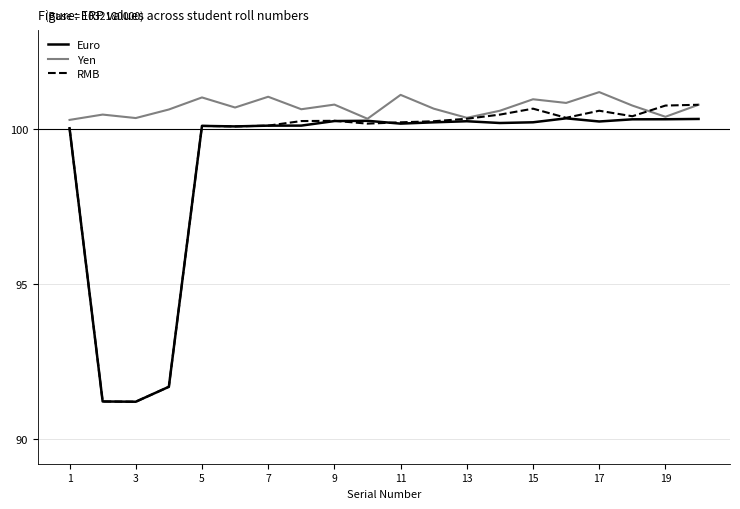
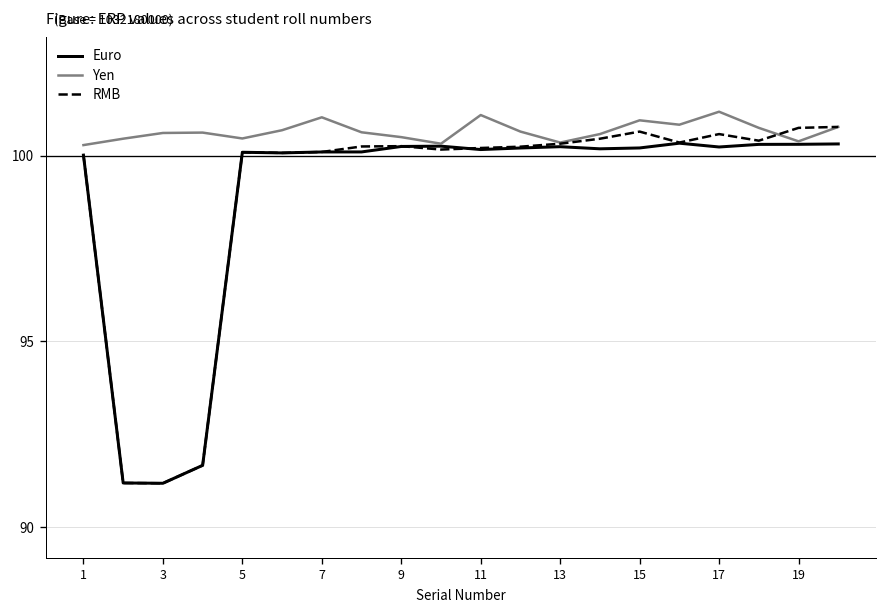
Yen, 3: 100.3 -> 100.6
Yen, 5: 101.0 -> 100.5
Yen, 9: 100.8 -> 100.5
